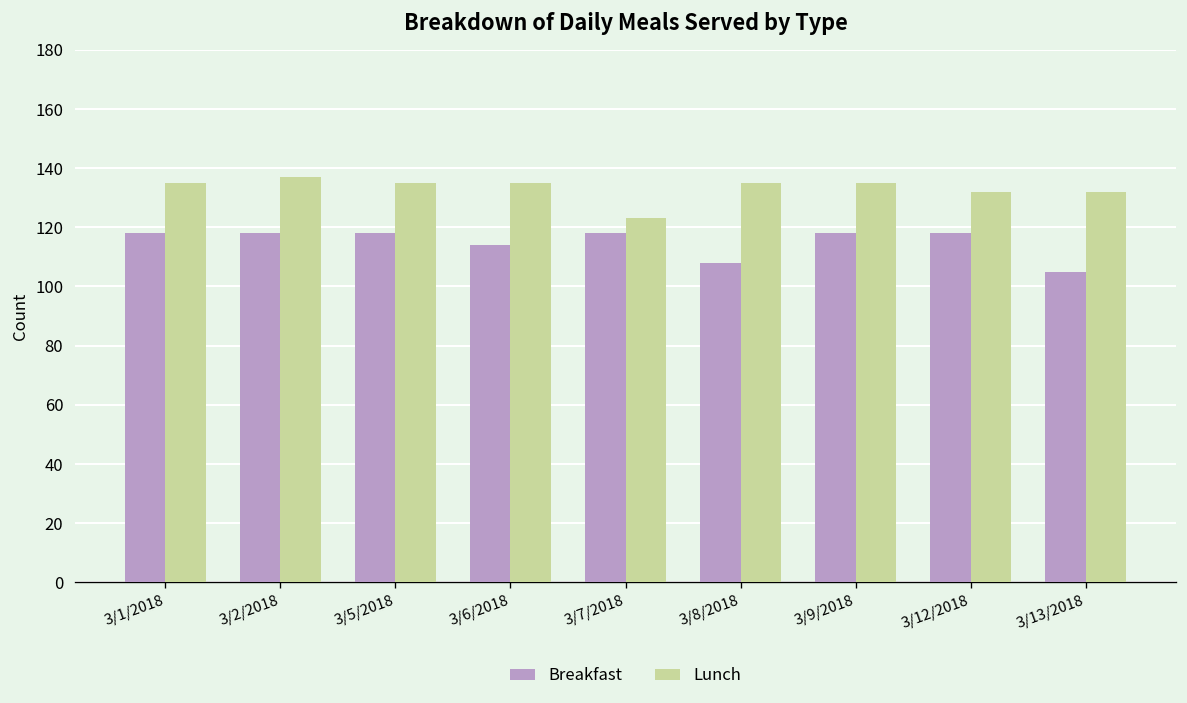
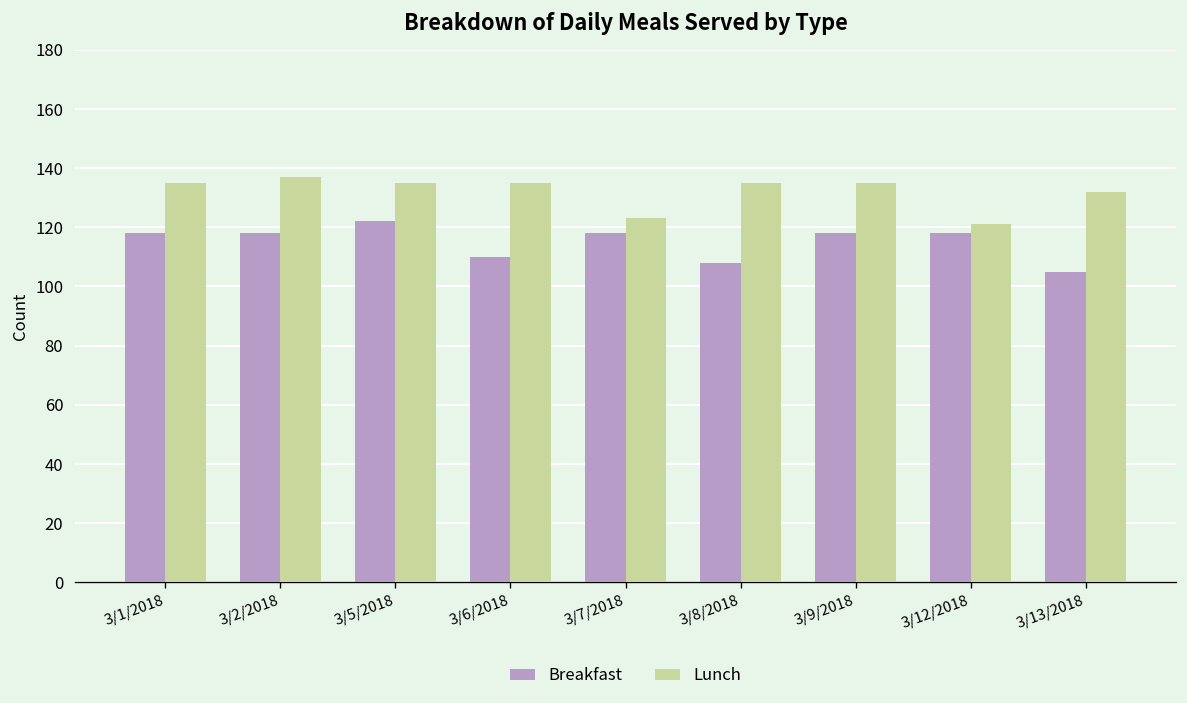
Breakfast, 3/5/2018: 118 -> 122
Breakfast, 3/6/2018: 114 -> 110
Lunch, 3/12/2018: 132 -> 121
